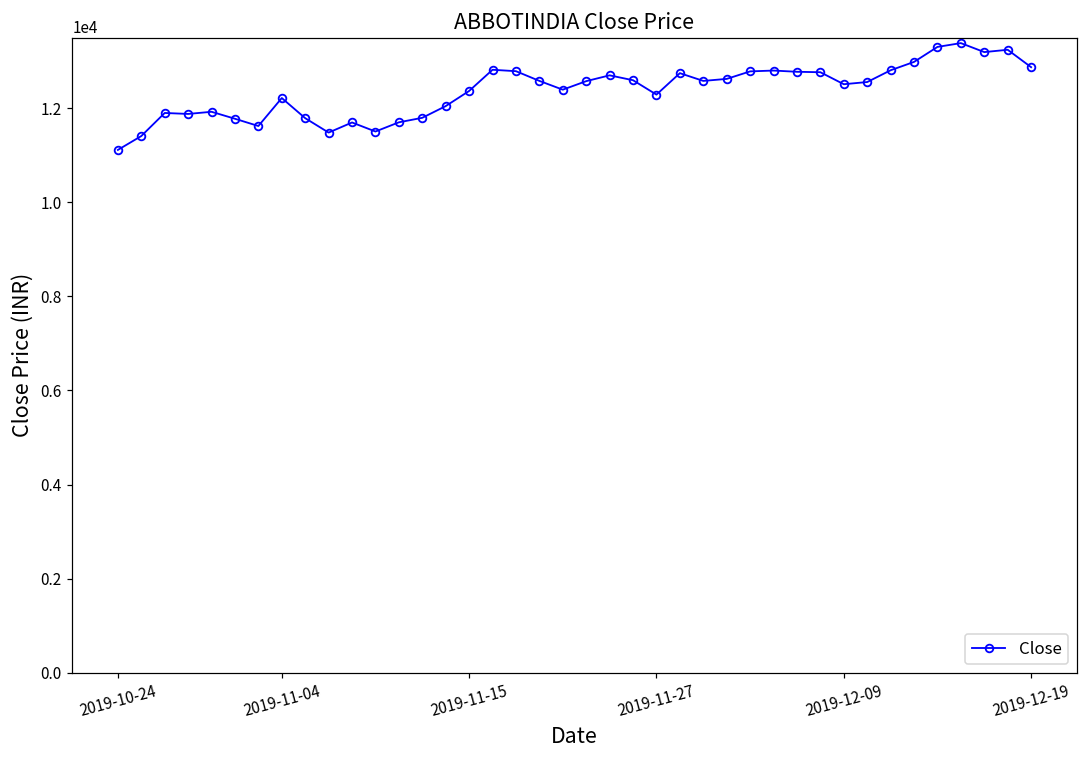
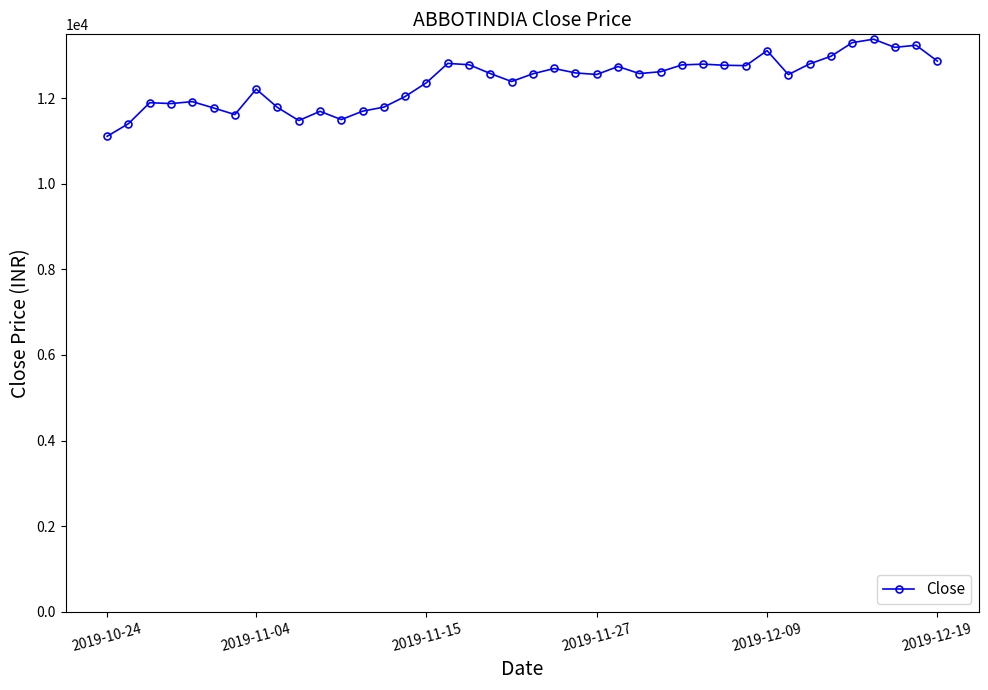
2019-11-27: 12300 -> 12600
2019-12-09: 12500 -> 13100
